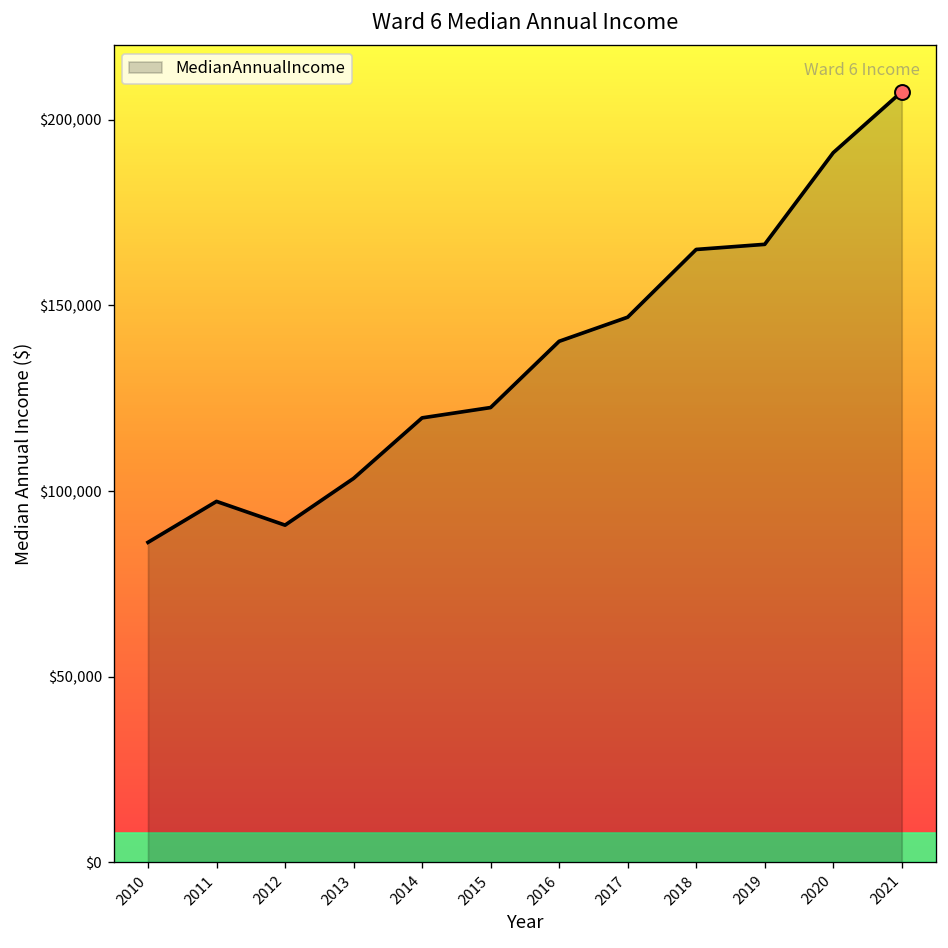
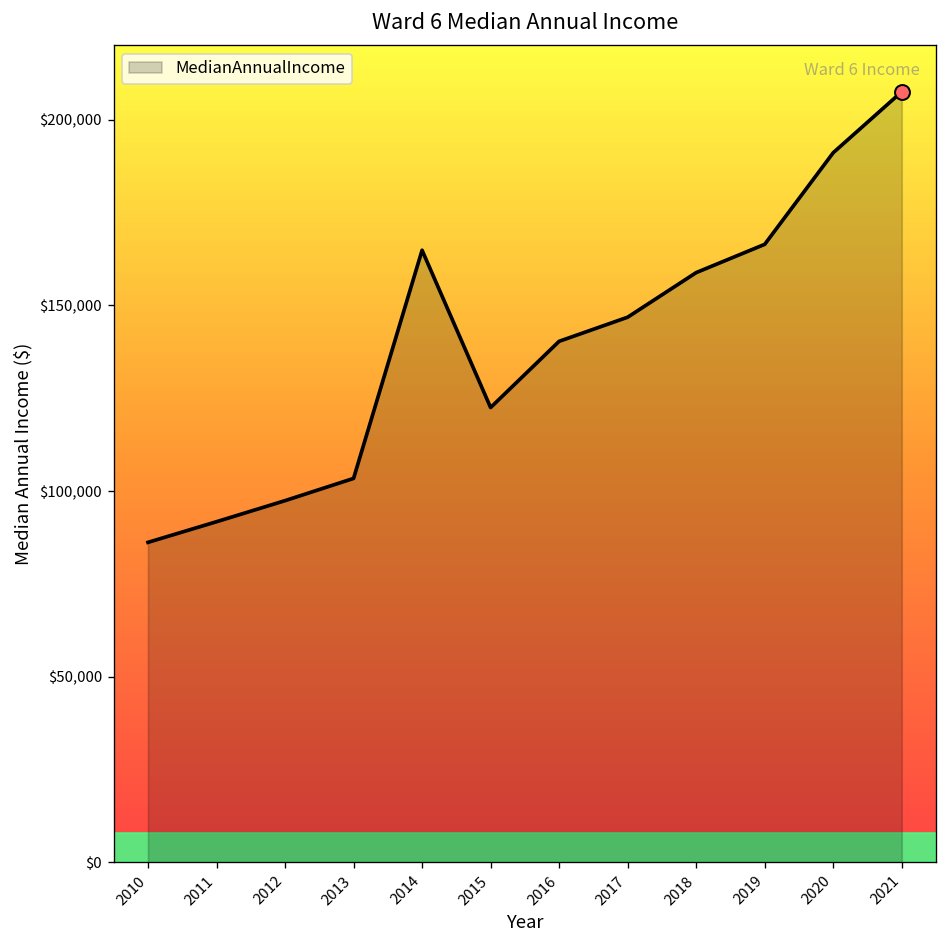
MedianAnnualIncome, 2011: $97,000 -> $92,000
MedianAnnualIncome, 2012: $91,000 -> $97,000
MedianAnnualIncome, 2014: $120,000 -> $165,000
MedianAnnualIncome, 2018: $165,000 -> $159,000
